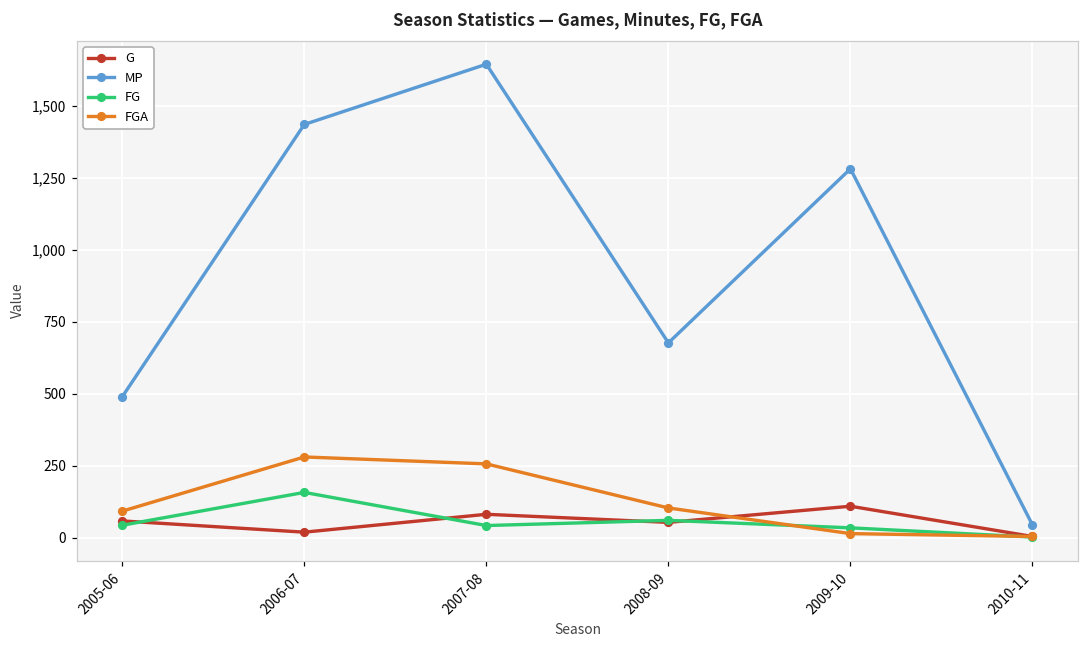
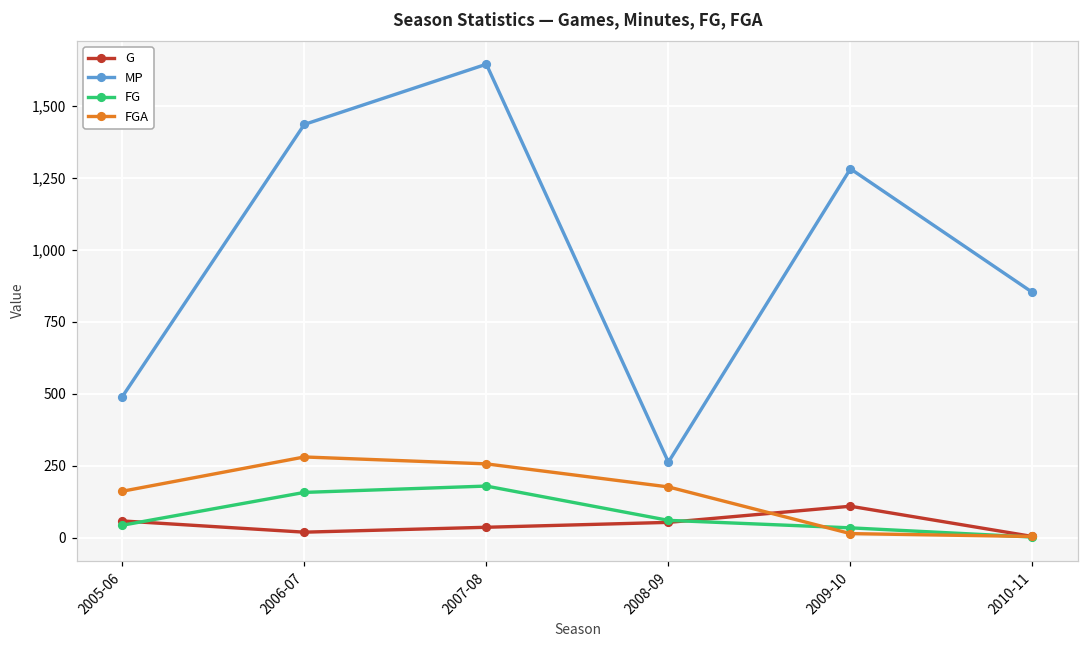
FGA, 2005-06: 90 -> 160
G, 2007-08: 80 -> 40
FG, 2007-08: 40 -> 180
MP, 2008-09: 680 -> 260
FGA, 2008-09: 100 -> 180
MP, 2010-11: 50 -> 850
